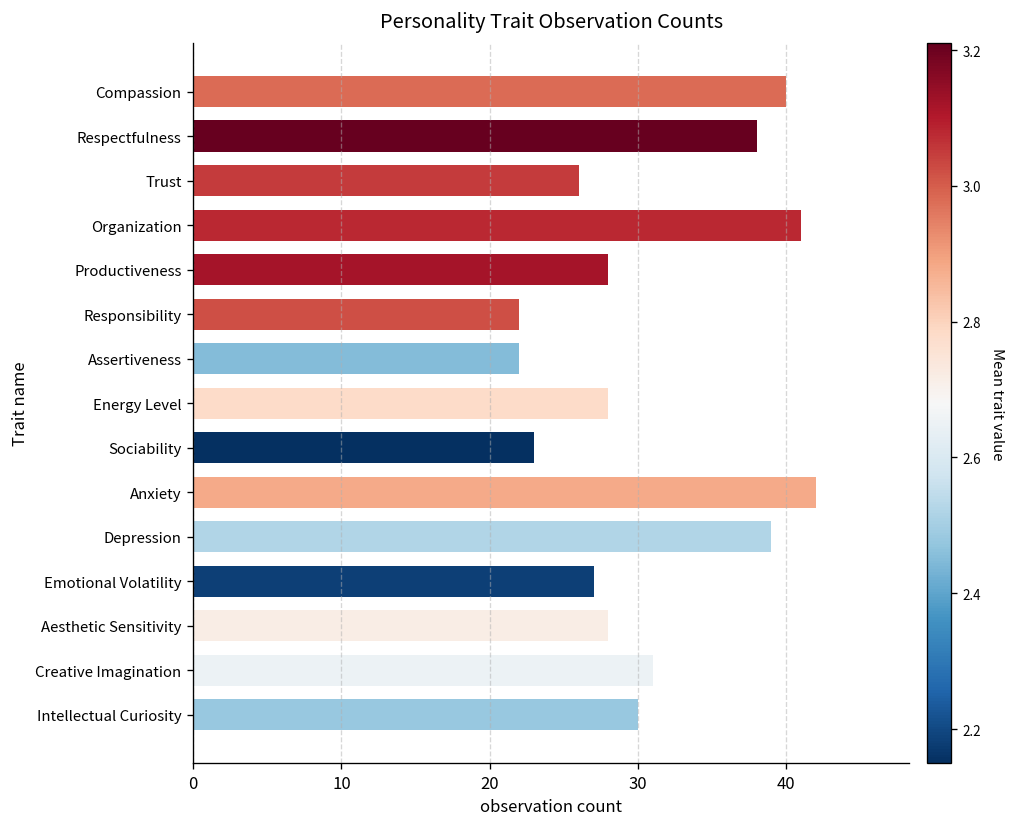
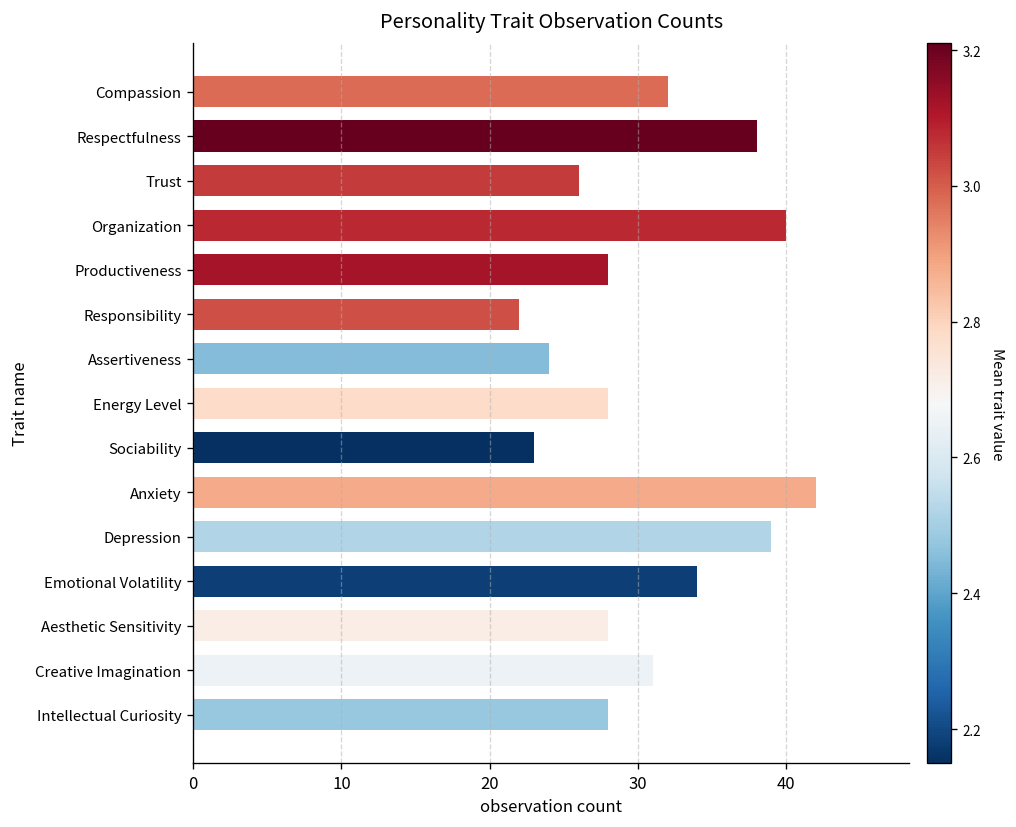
Compassion: 40 -> 32
Organization: 41 -> 40
Assertiveness: 22 -> 24
Emotional Volatility: 27 -> 34
Intellectual Curiosity: 30 -> 28
